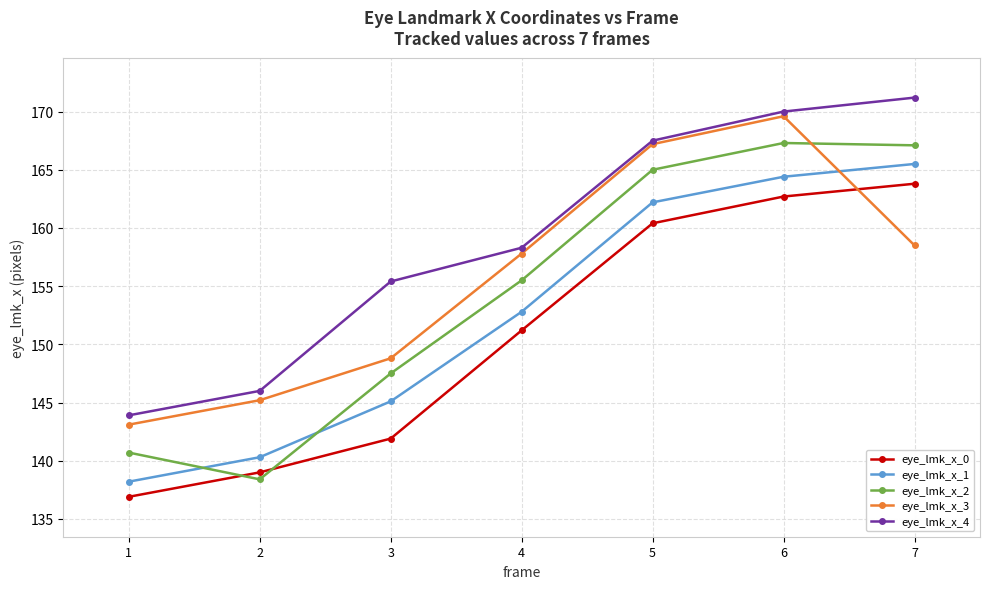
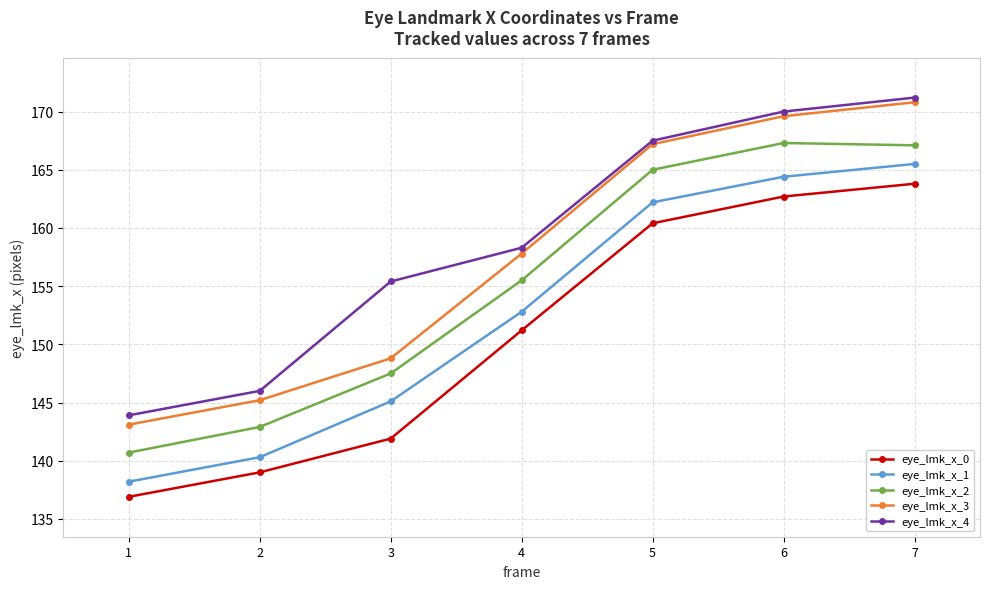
eye_lmk_x_2, 2: 138.4 -> 142.9
eye_lmk_x_3, 7: 158.5 -> 170.8
